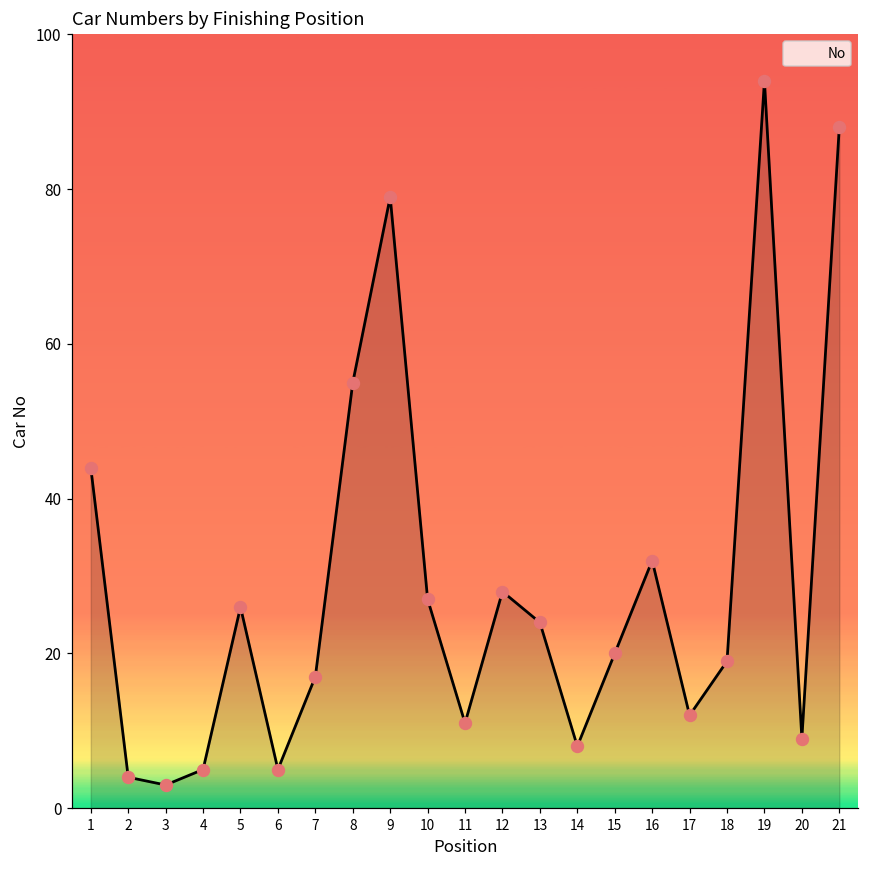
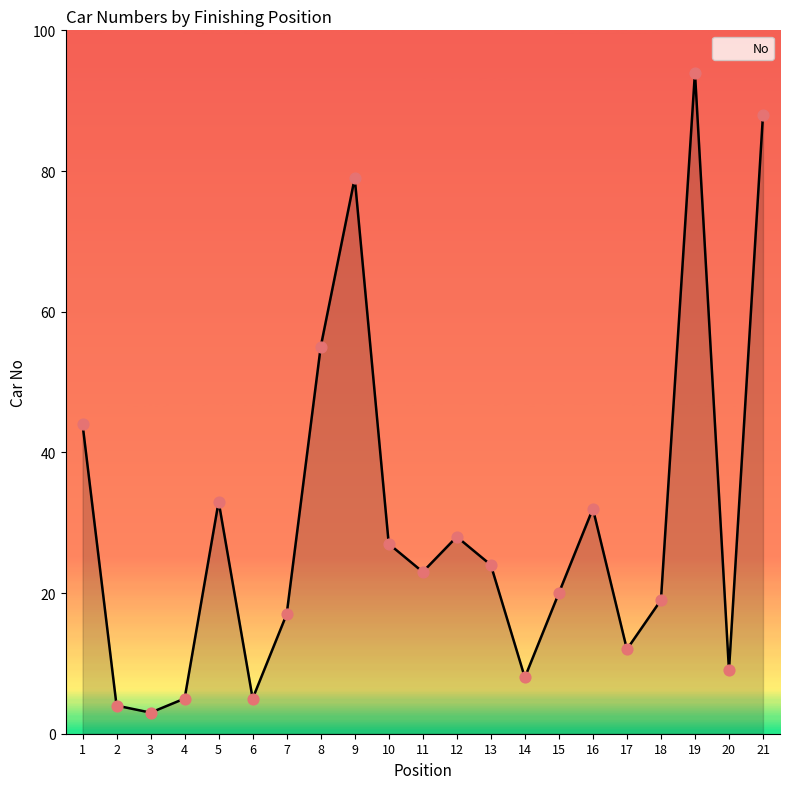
5: 26 -> 33
11: 11 -> 23
